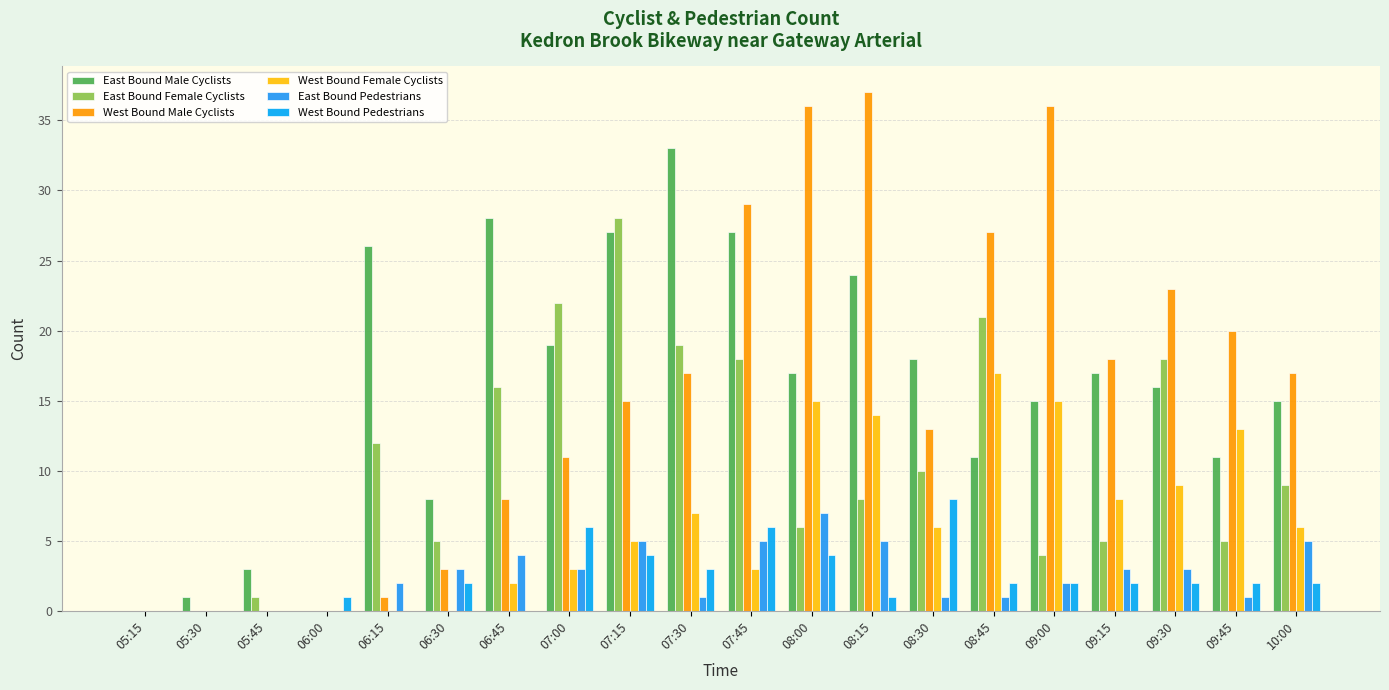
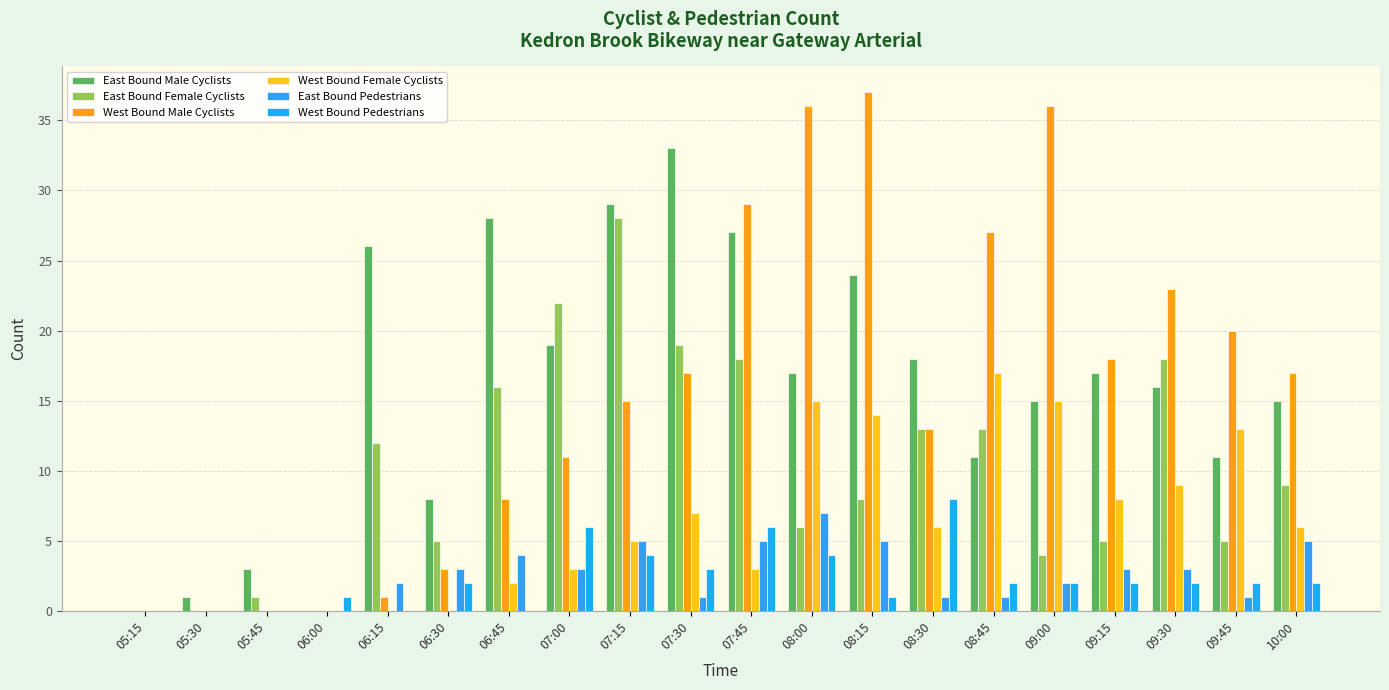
East Bound Male Cyclists, 07:15: 27 -> 29
East Bound Female Cyclists, 08:30: 10 -> 13
East Bound Female Cyclists, 08:45: 21 -> 13
